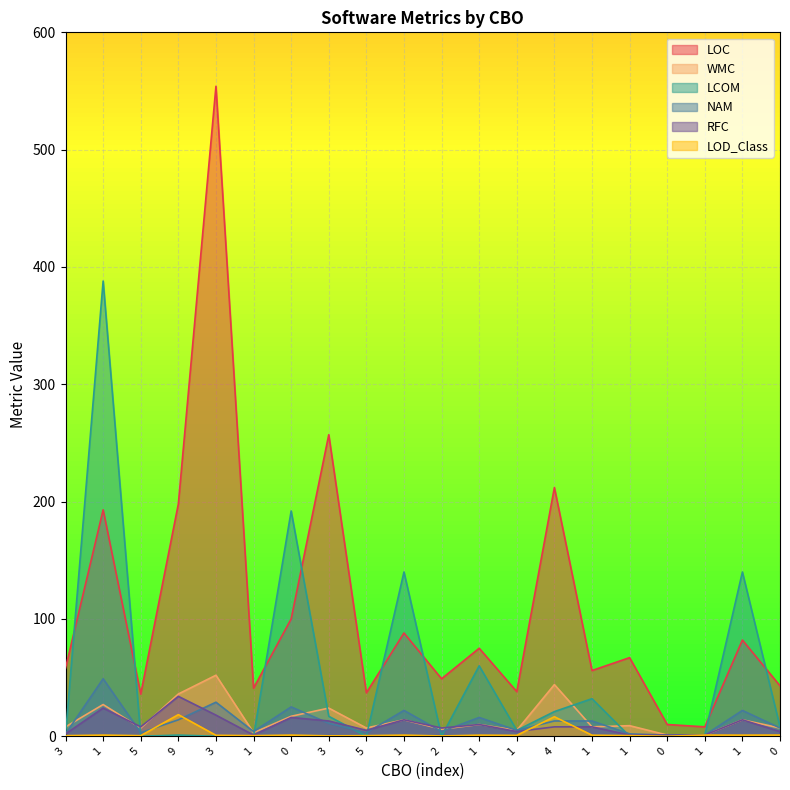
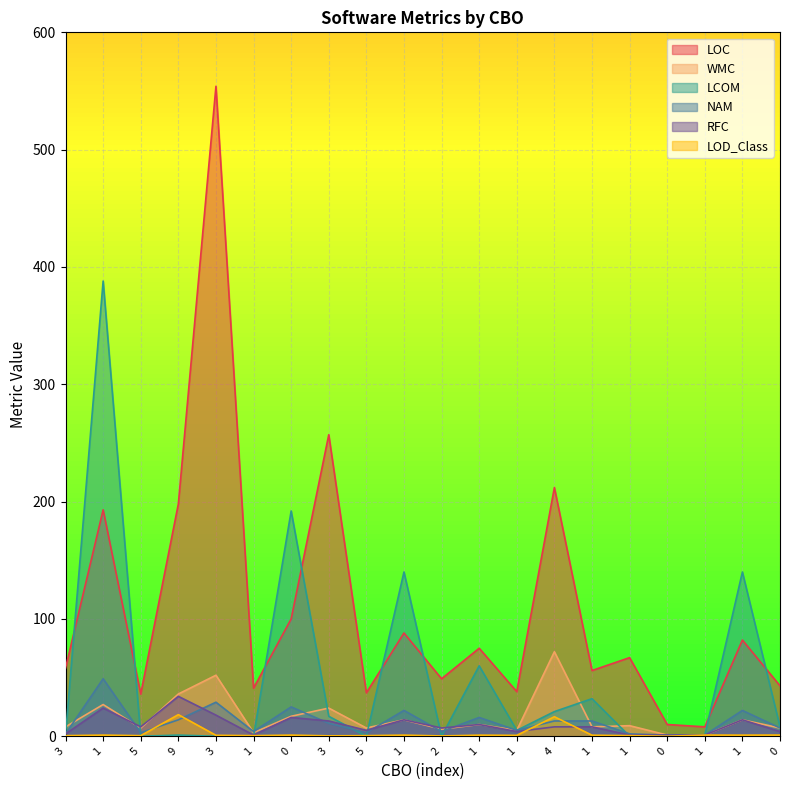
WMC, 4: 44 -> 72
